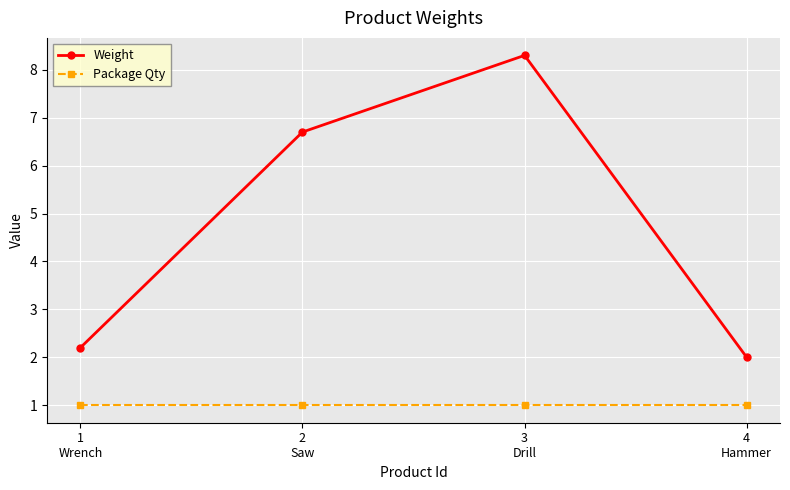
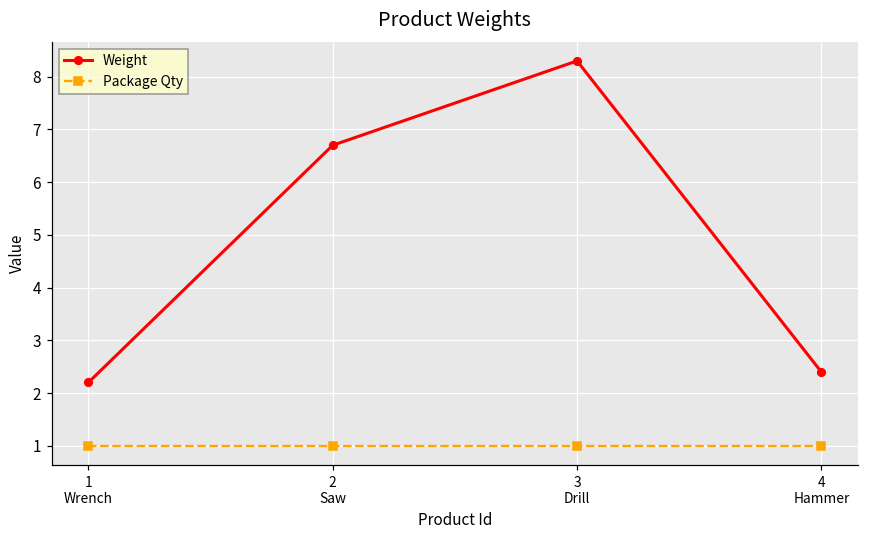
Weight, 4 Hammer: 2.0 -> 2.4
